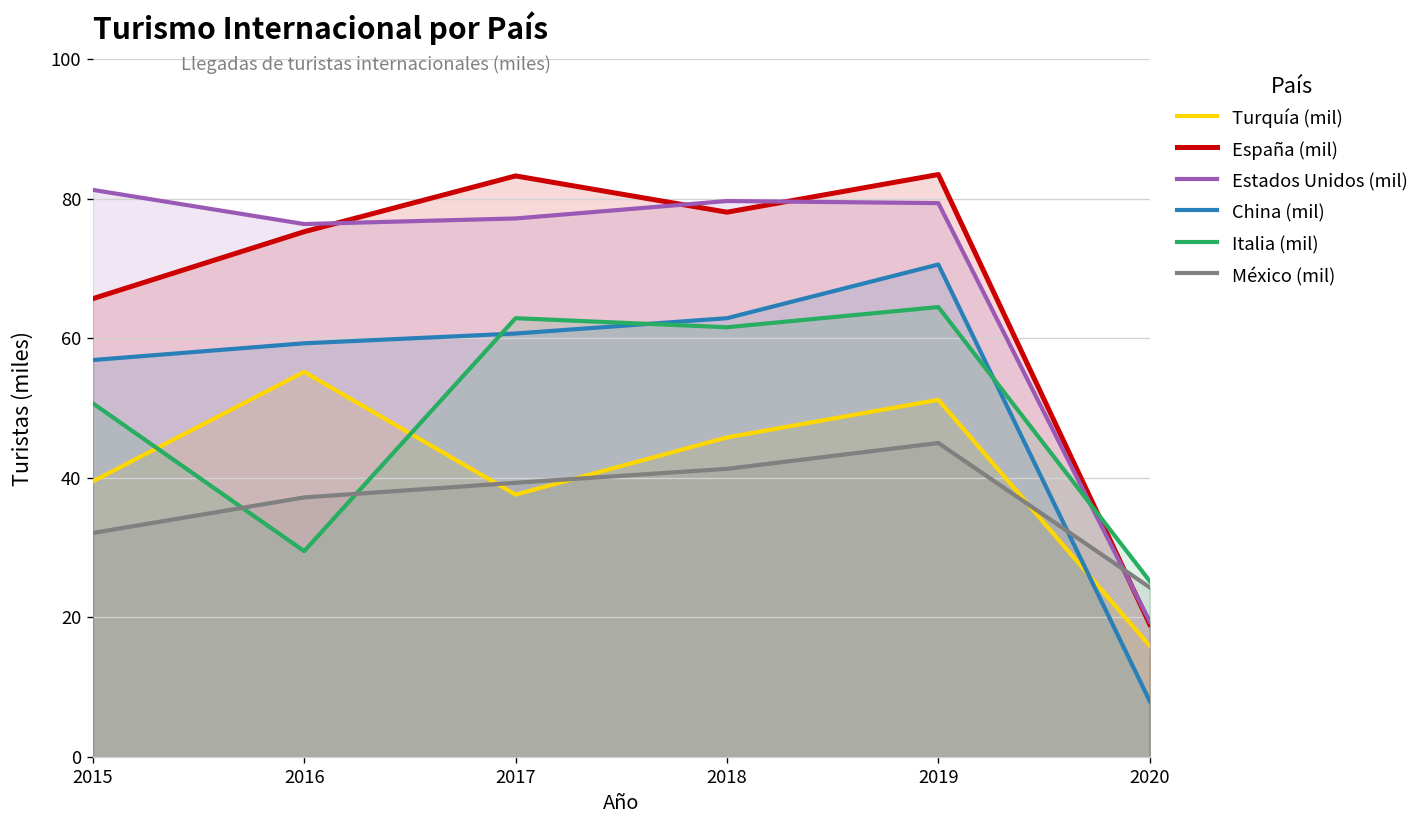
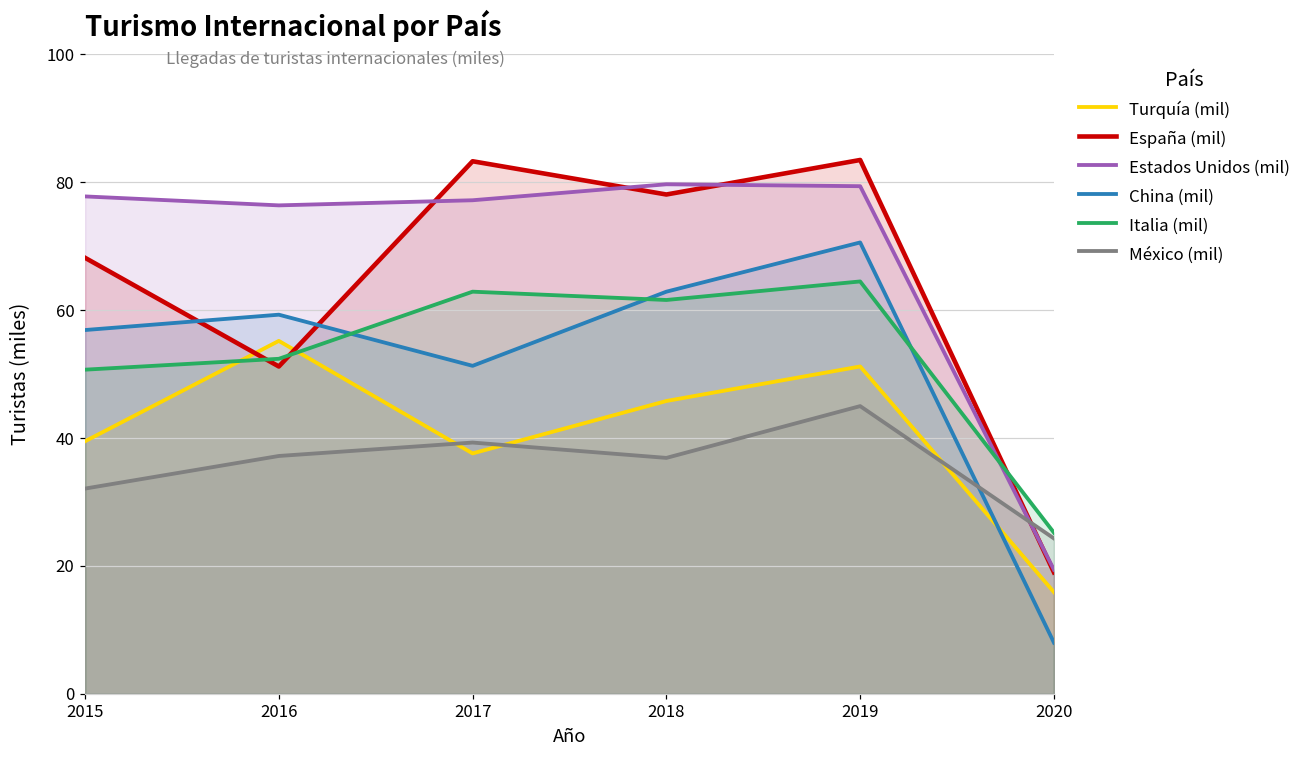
España (mil), 2015: 66 -> 68
Estados Unidos (mil), 2015: 81 -> 78
España (mil), 2016: 75 -> 51
Italia (mil), 2016: 30 -> 52
China (mil), 2017: 61 -> 51
México (mil), 2018: 41 -> 37
